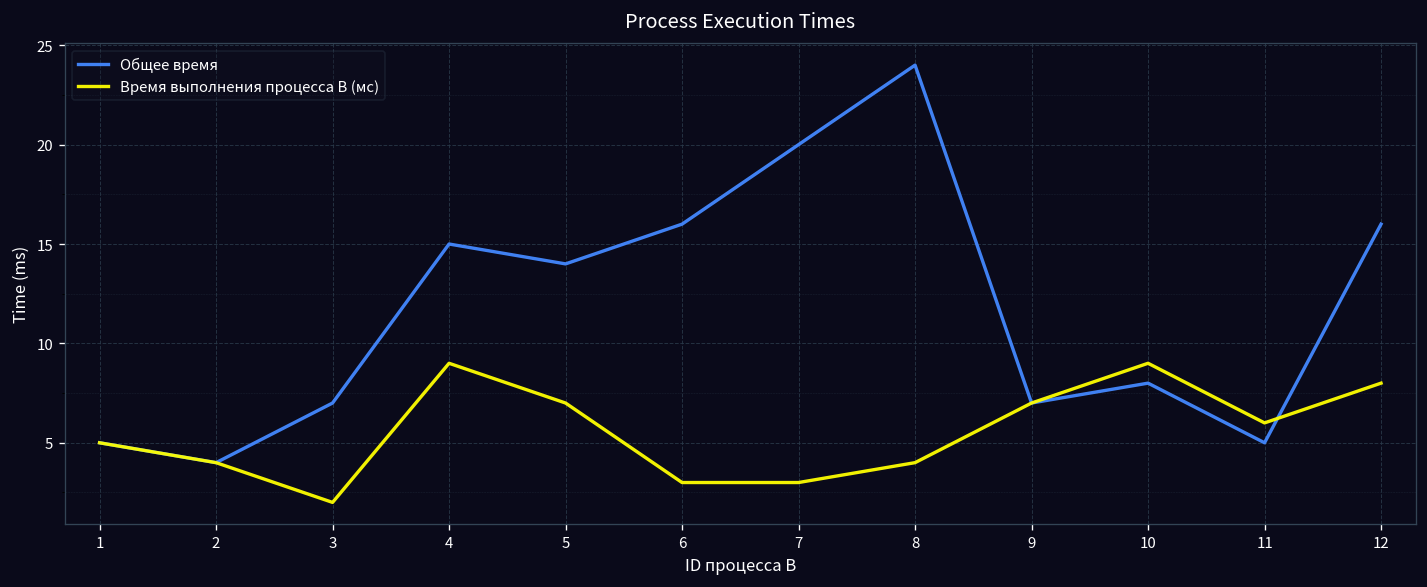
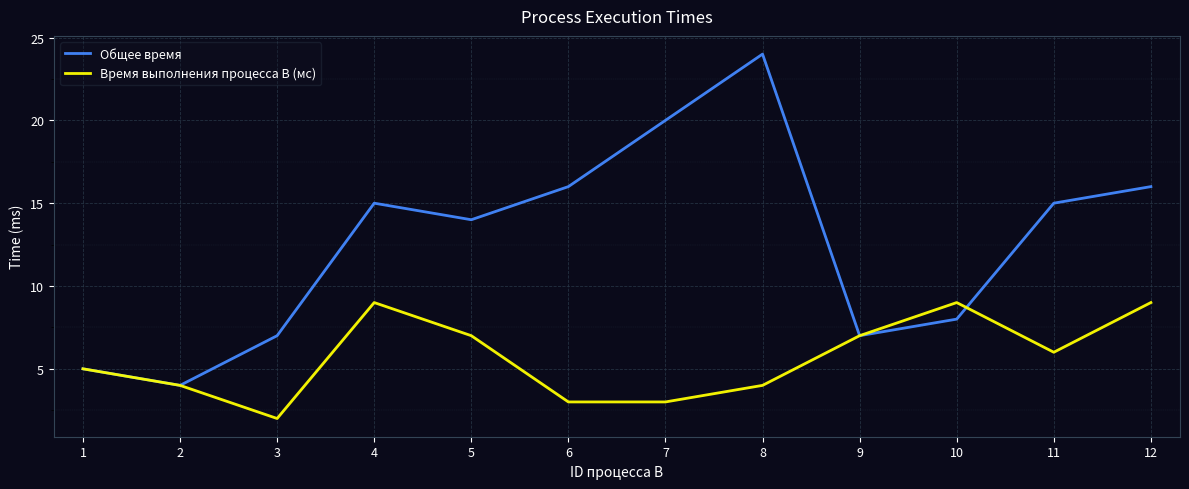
Общее время, 11: 5 -> 15
Время выполнения процесса B (мс), 12: 8 -> 9
